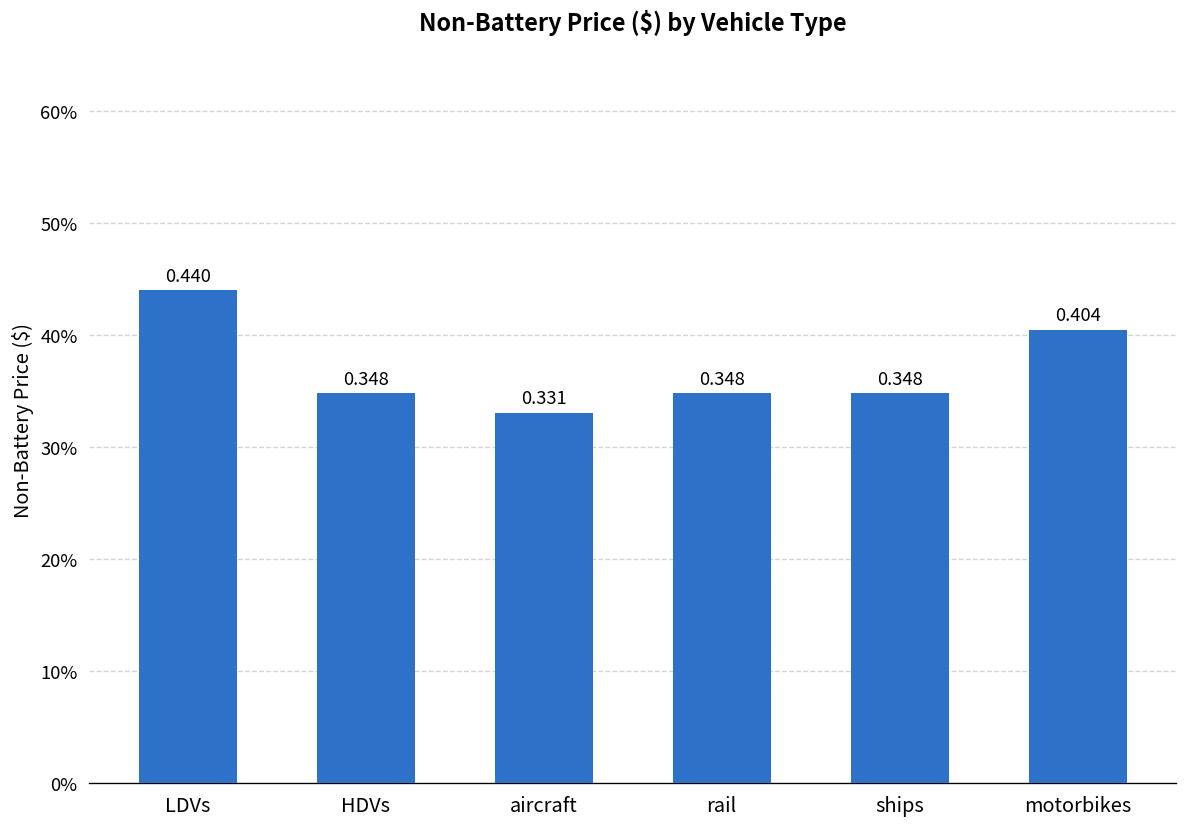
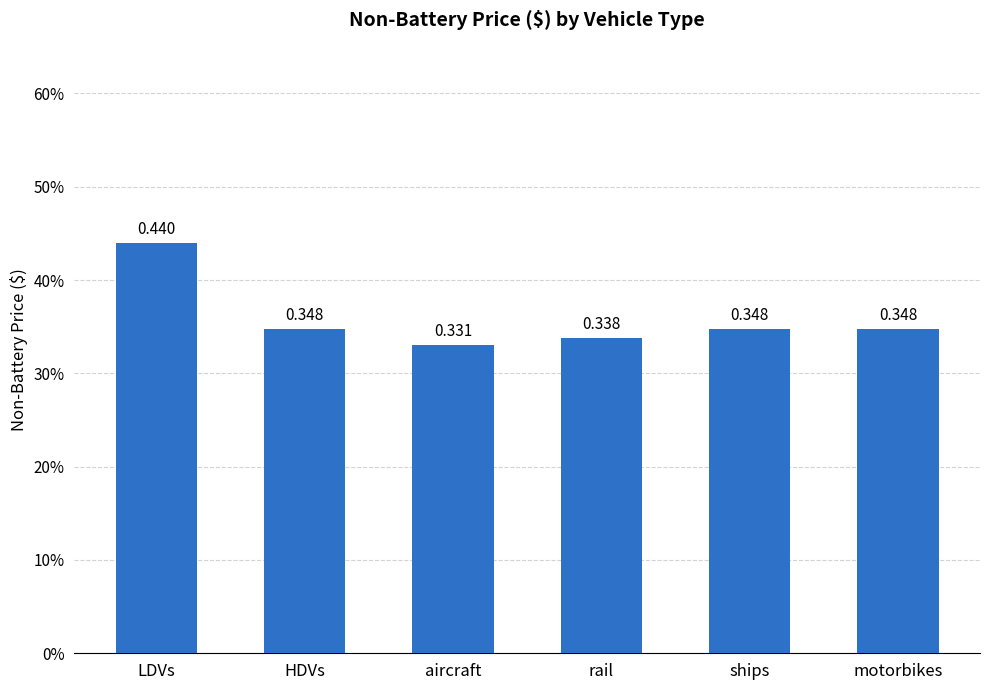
rail: 0.348 -> 0.338
motorbikes: 0.404 -> 0.348
